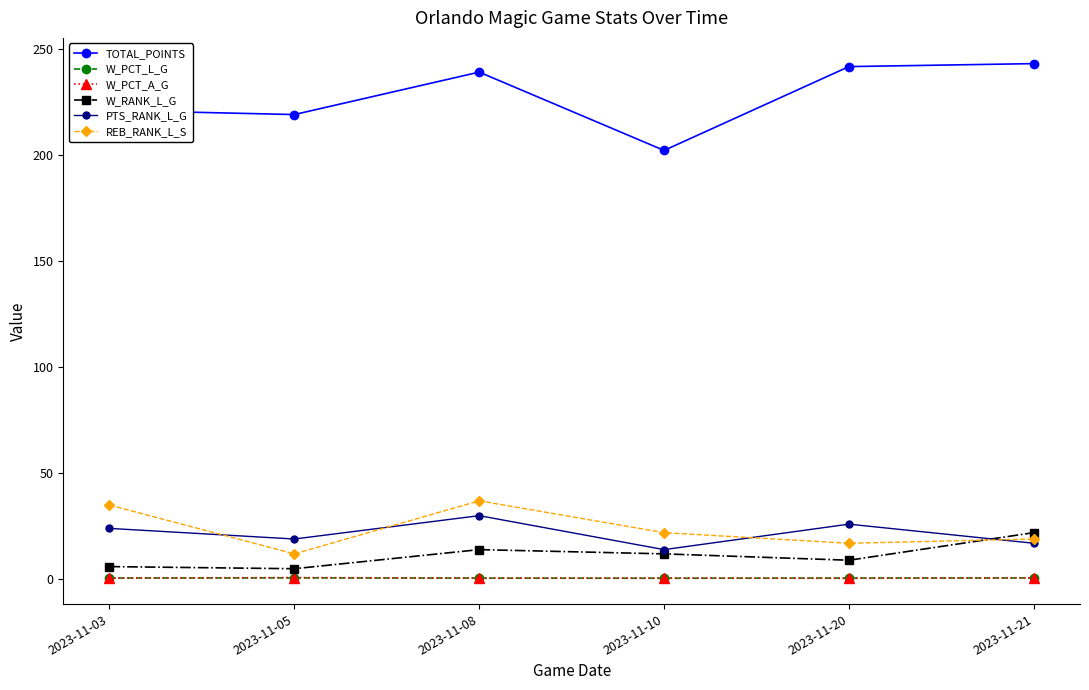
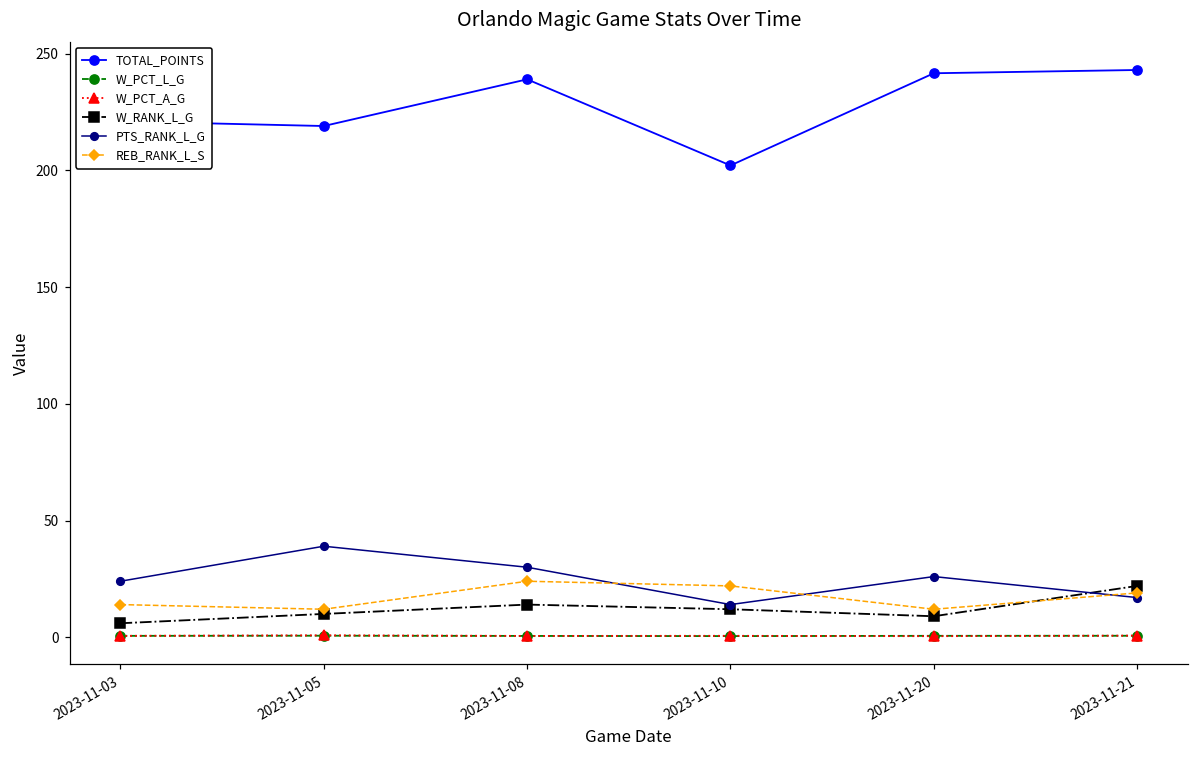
REB_RANK_L_S, 2023-11-03: 35 -> 14
W_RANK_L_G, 2023-11-05: 5 -> 10
PTS_RANK_L_G, 2023-11-05: 19 -> 39
REB_RANK_L_S, 2023-11-08: 37 -> 24
REB_RANK_L_S, 2023-11-20: 17 -> 12
